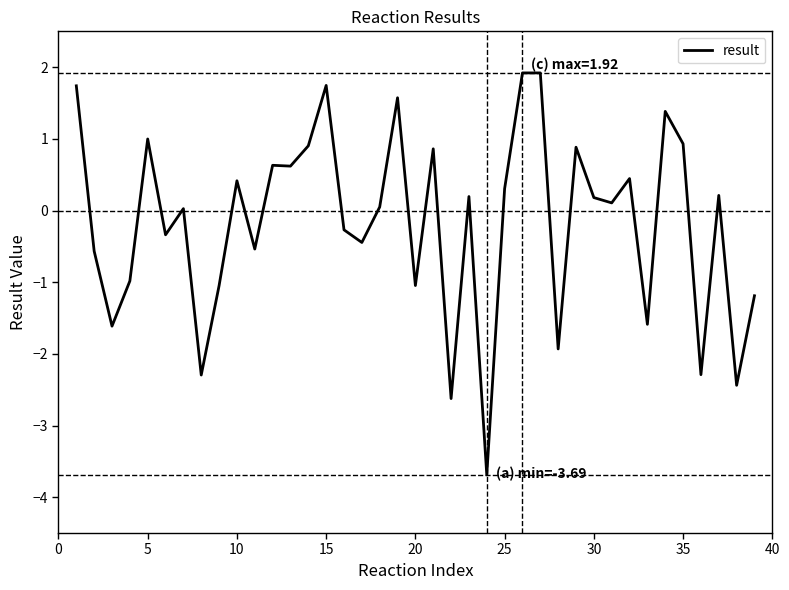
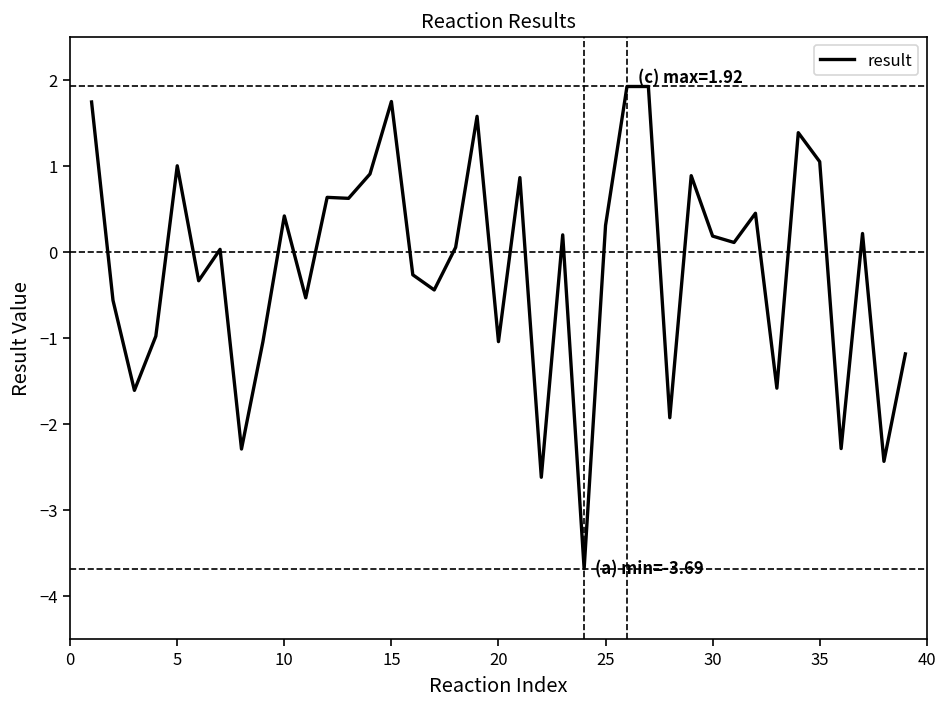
35: 0.9 -> 1.0
